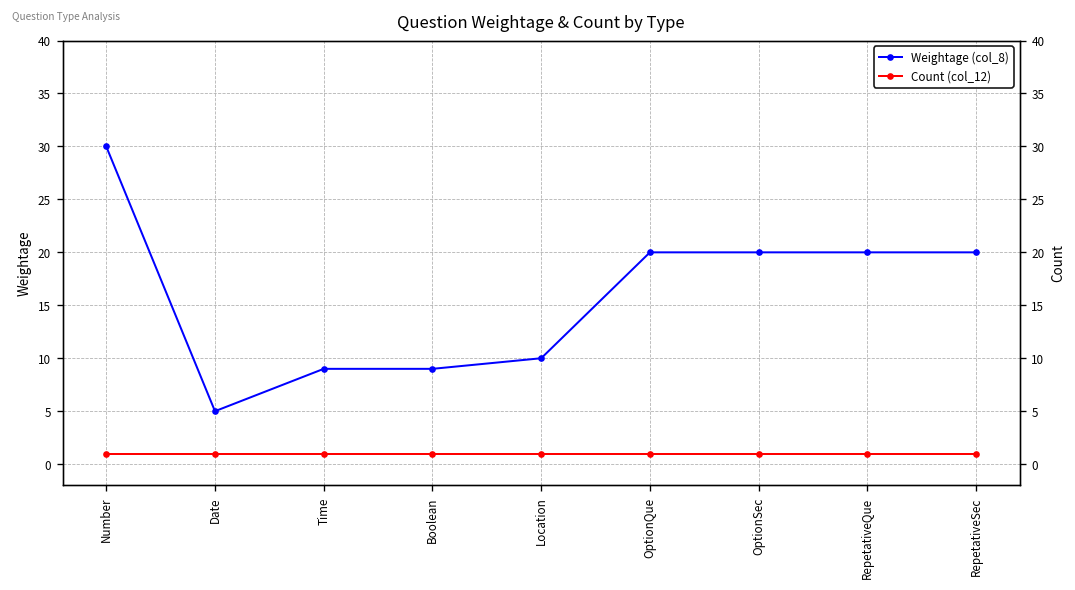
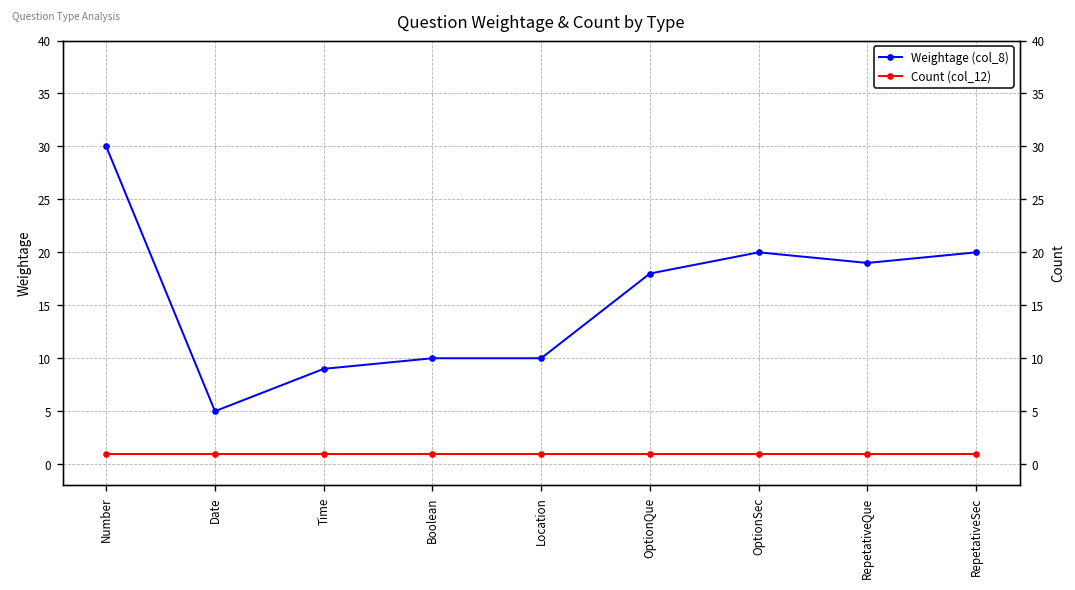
Weightage (col_8), Boolean: 9 -> 10
Weightage (col_8), OptionQue: 20 -> 18
Weightage (col_8), RepetativeQue: 20 -> 19
